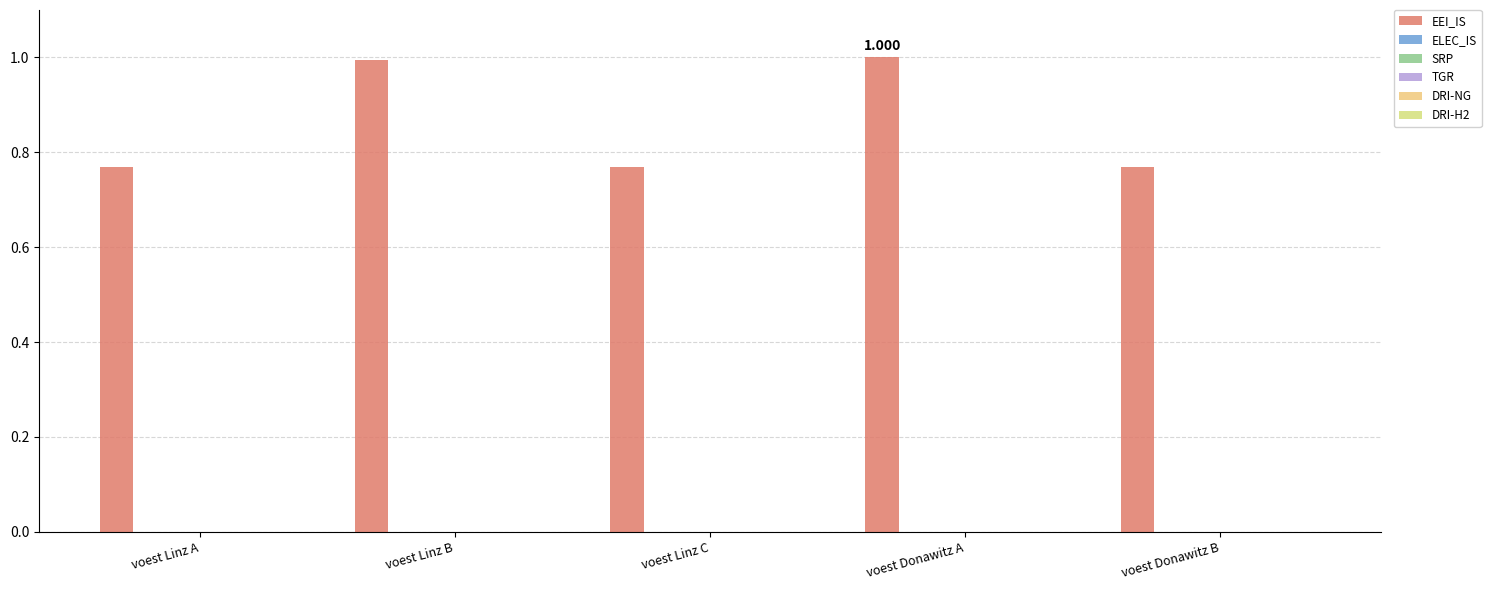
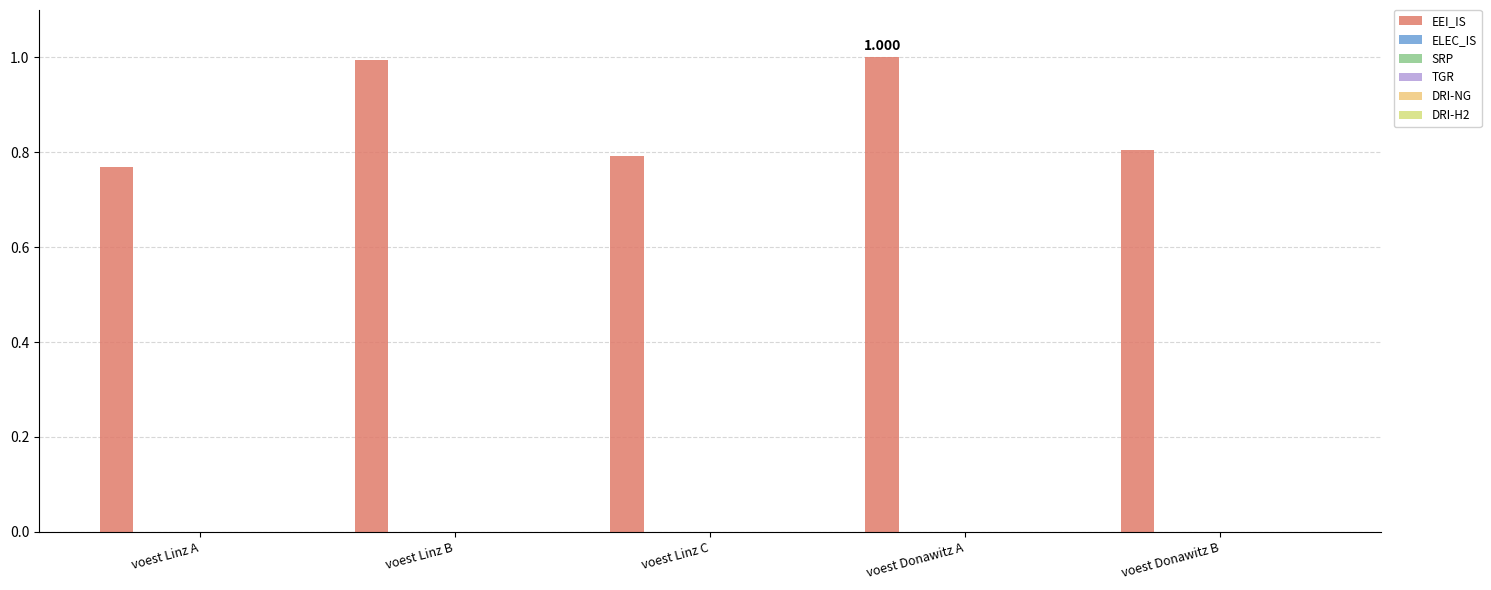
EEI_IS, voest Linz C: 0.77 -> 0.79
EEI_IS, voest Donawitz B: 0.77 -> 0.80
